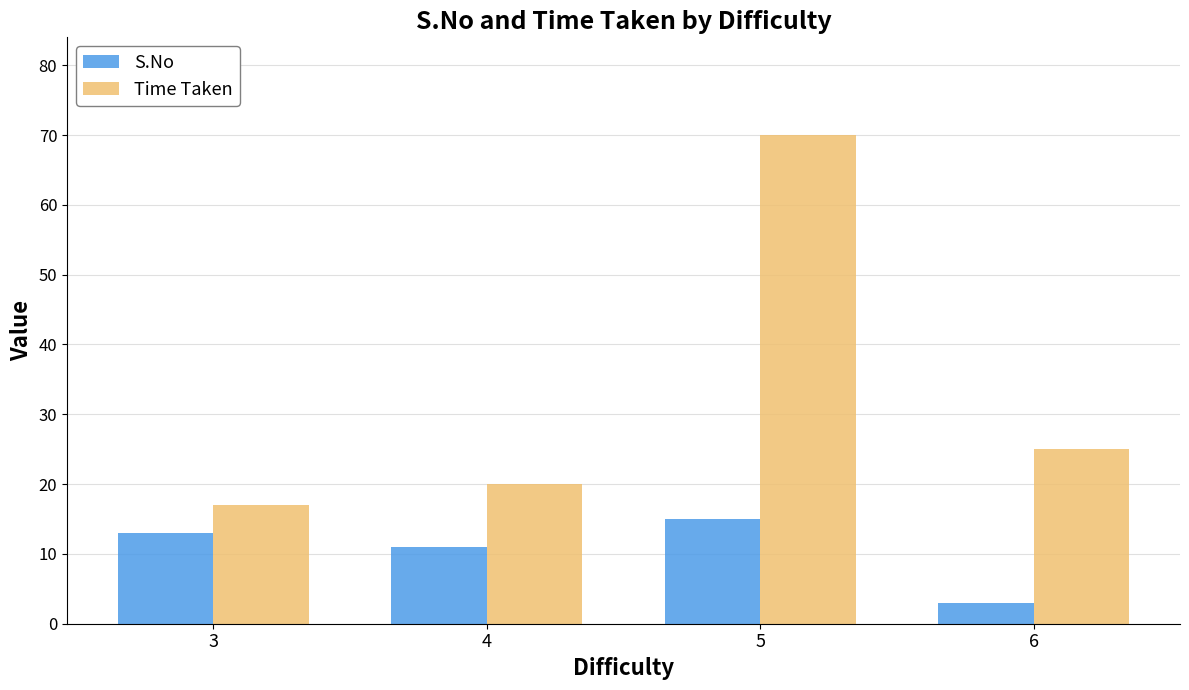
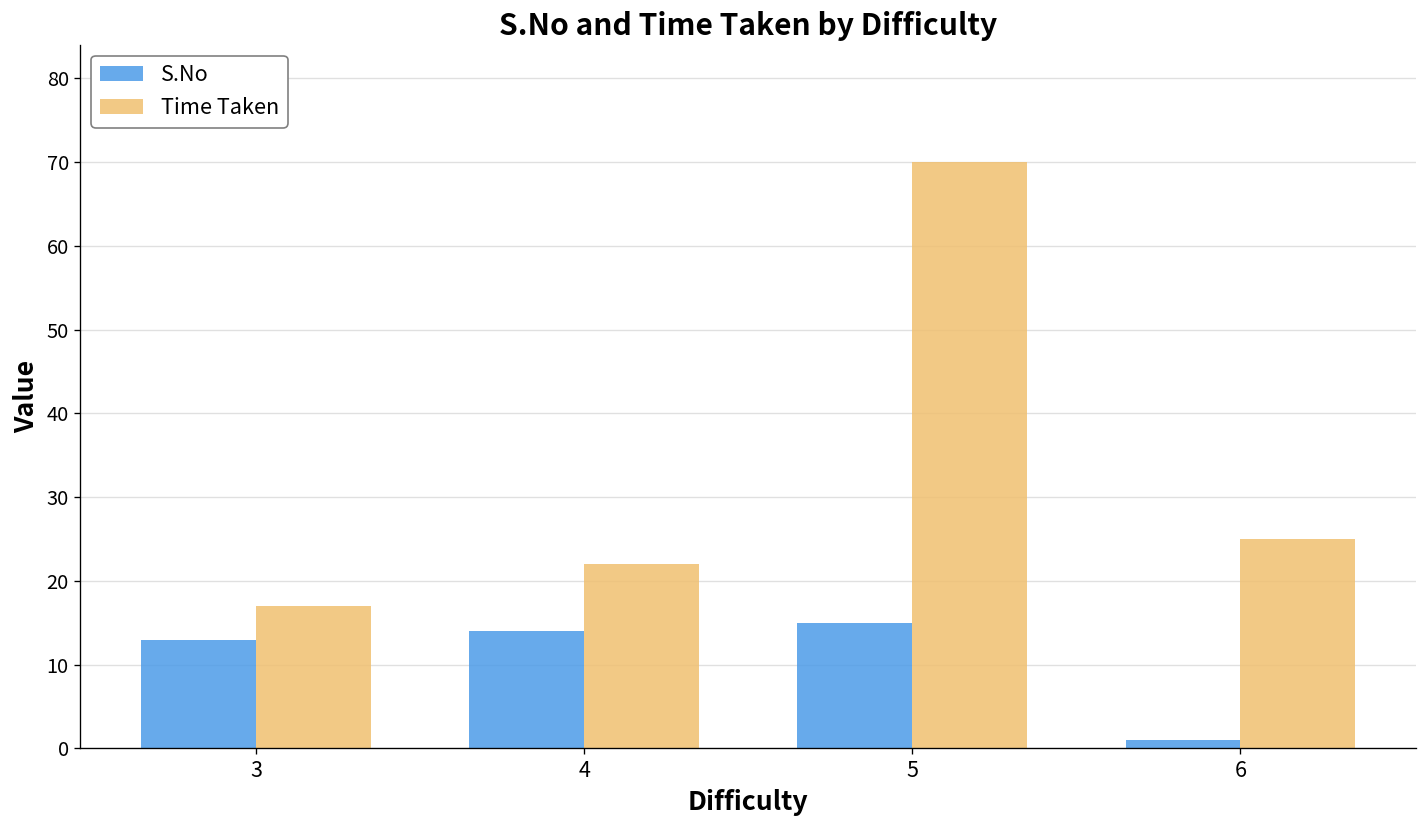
S.No, 4: 11 -> 14
Time Taken, 4: 20 -> 22
S.No, 6: 3 -> 1
